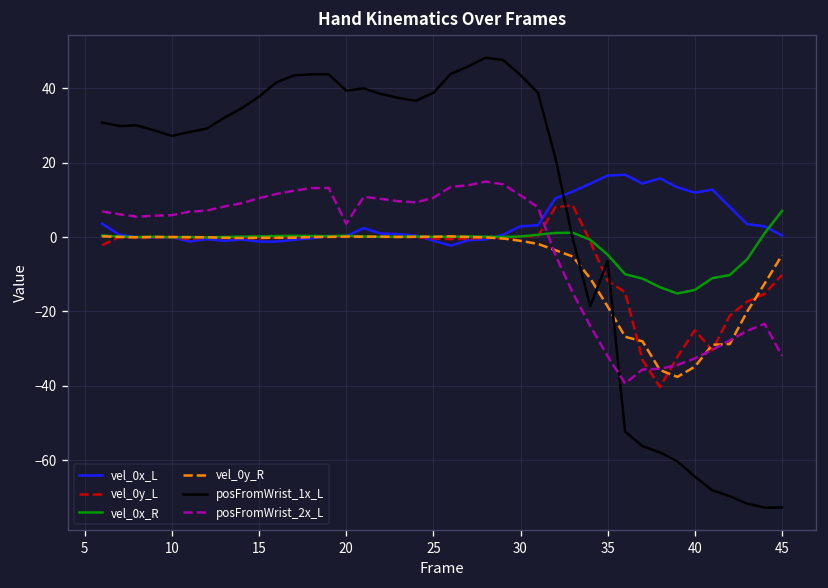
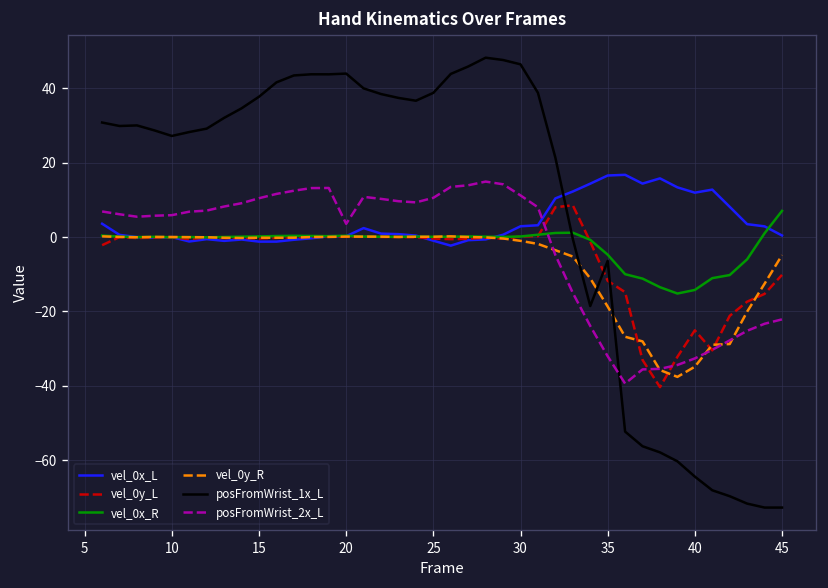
posFromWrist_1x_L, 20: 39 -> 44
posFromWrist_1x_L, 30: 44 -> 46
posFromWrist_2x_L, 45: -32 -> -22
